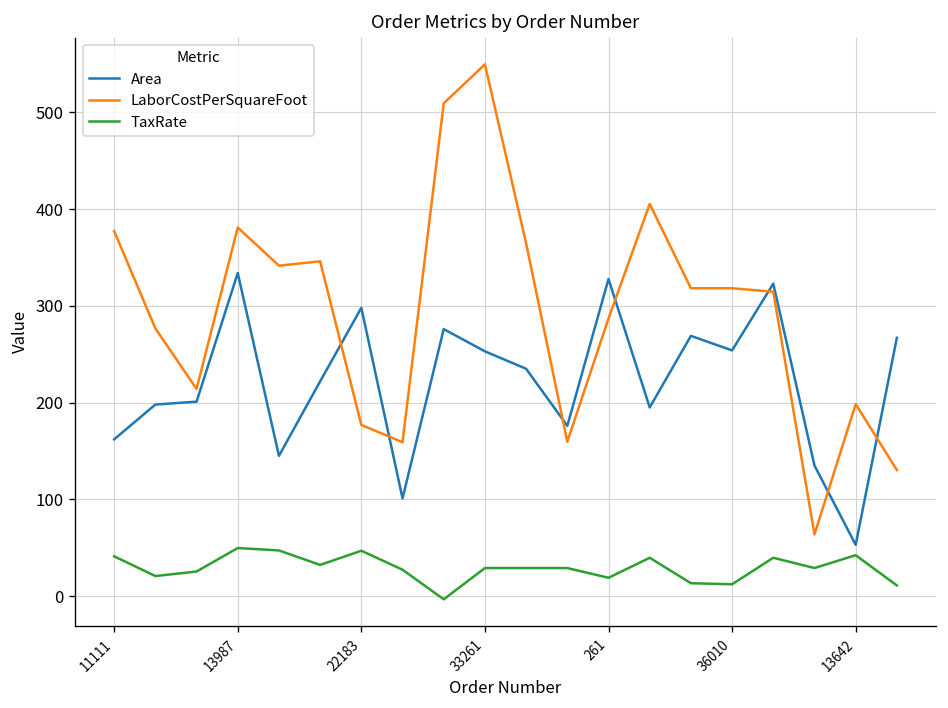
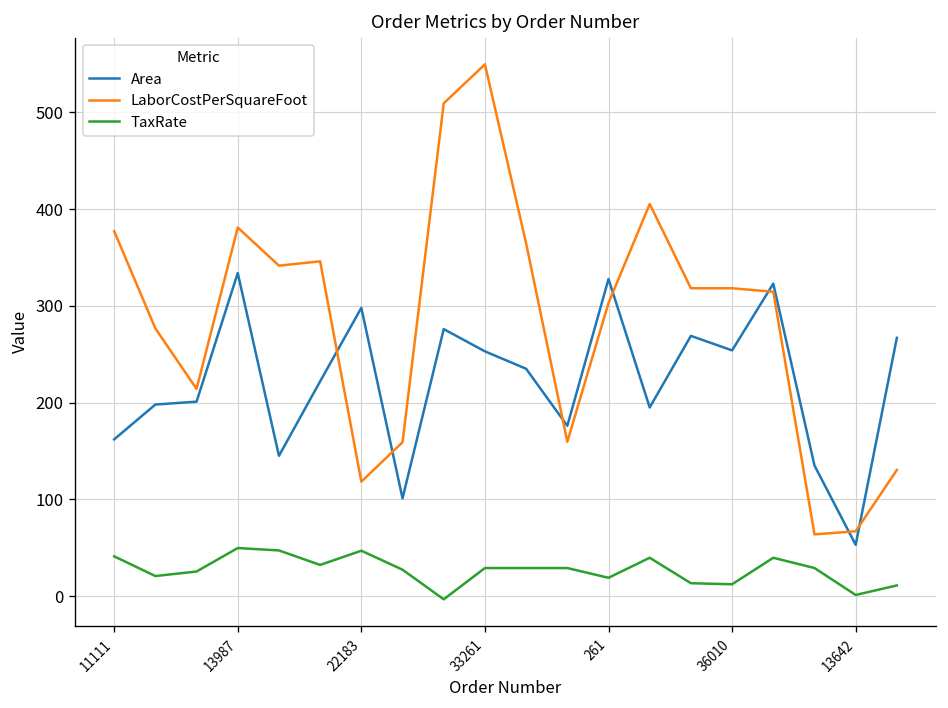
LaborCostPerSquareFoot, 22183: 180 -> 120
LaborCostPerSquareFoot, 261: 290 -> 300
LaborCostPerSquareFoot, 13642: 200 -> 70
TaxRate, 13642: 40 -> 0
